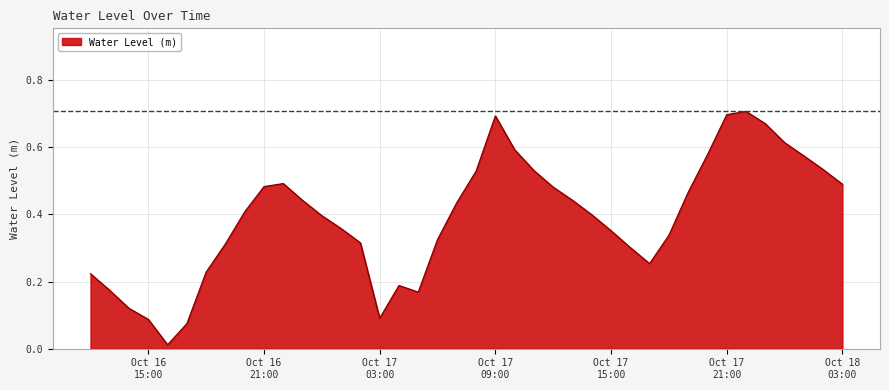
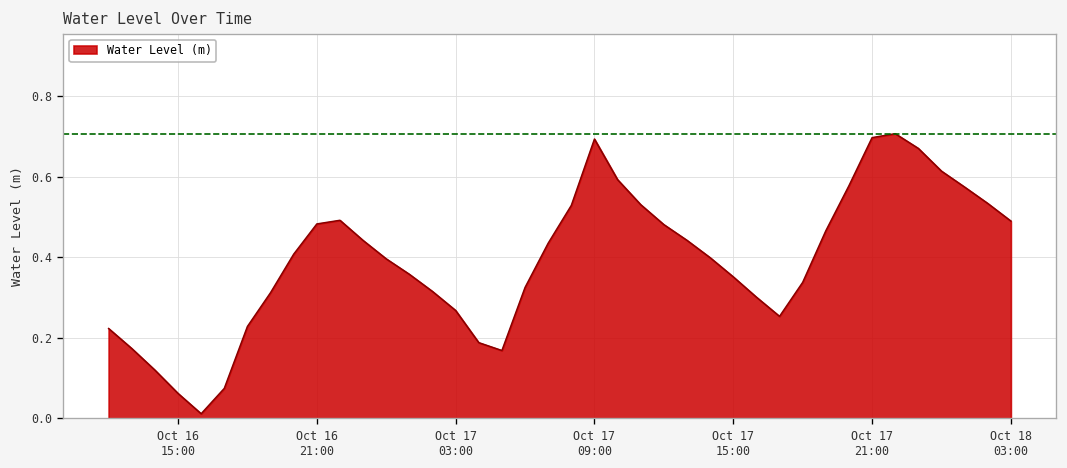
Oct 16 15:00: 0.09 -> 0.06
Oct 17 03:00: 0.09 -> 0.27
